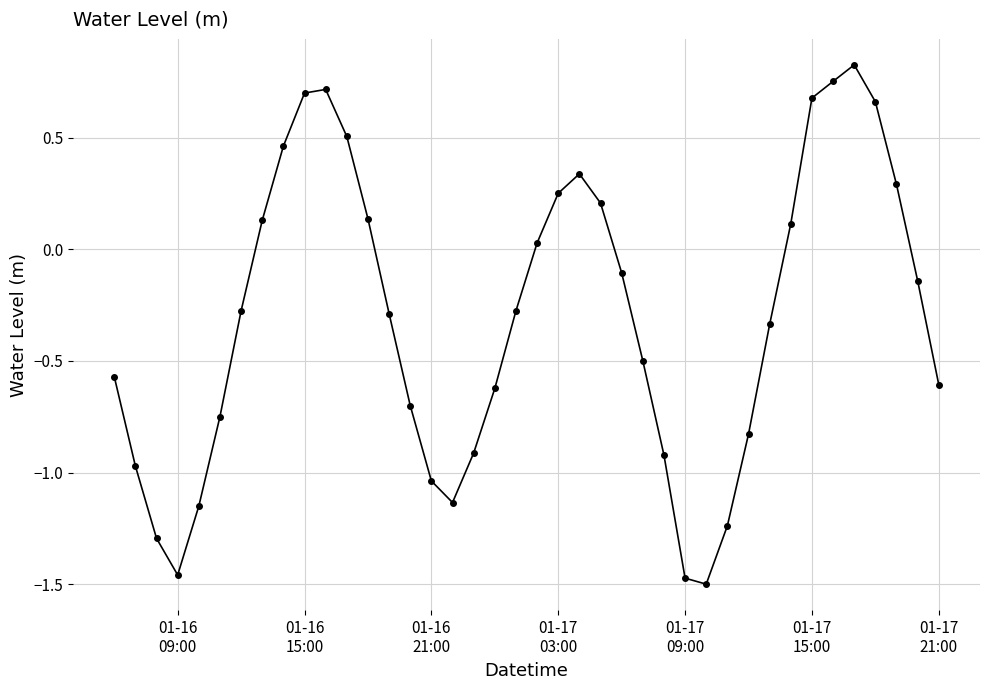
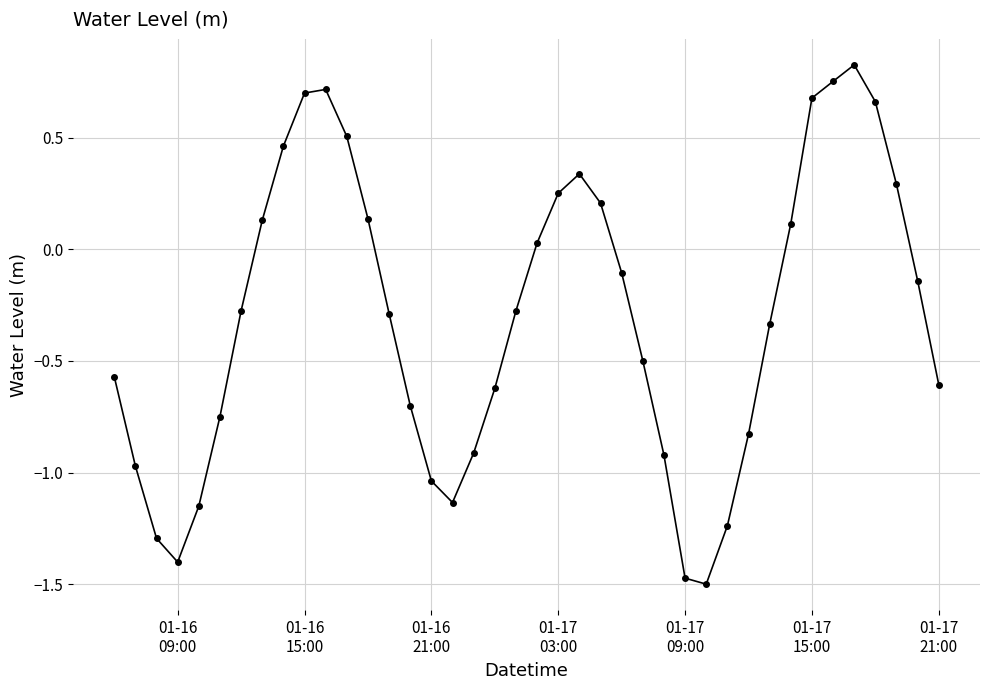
01-16 09:00: -1.46 -> -1.40
